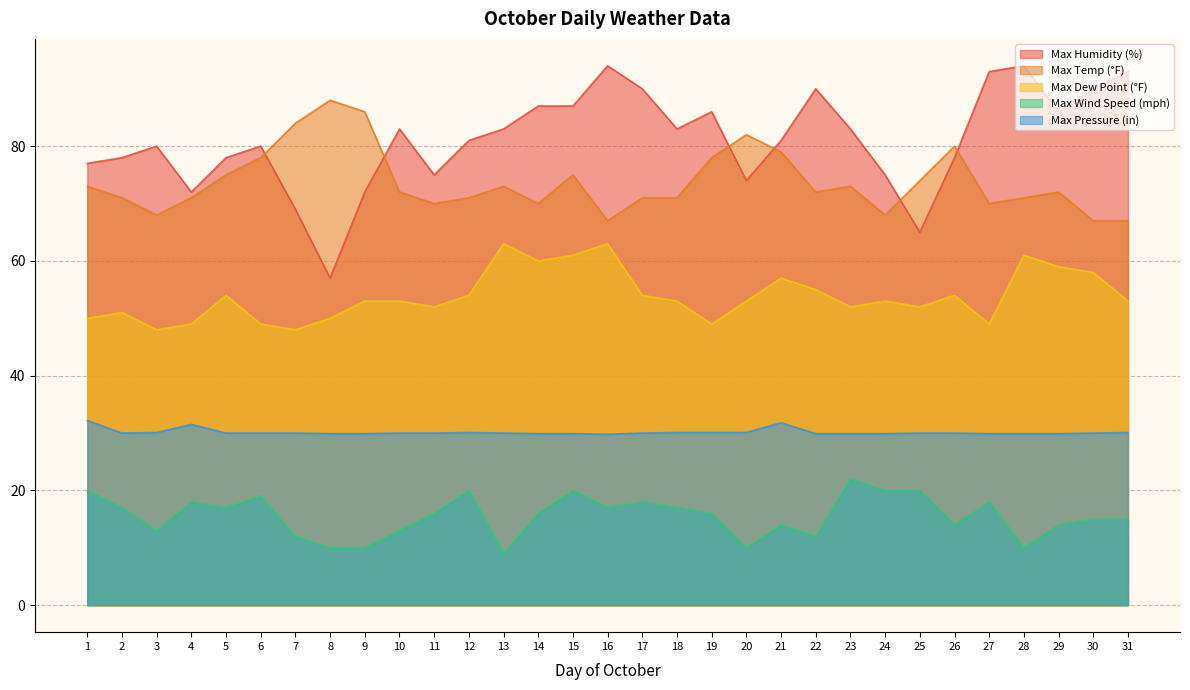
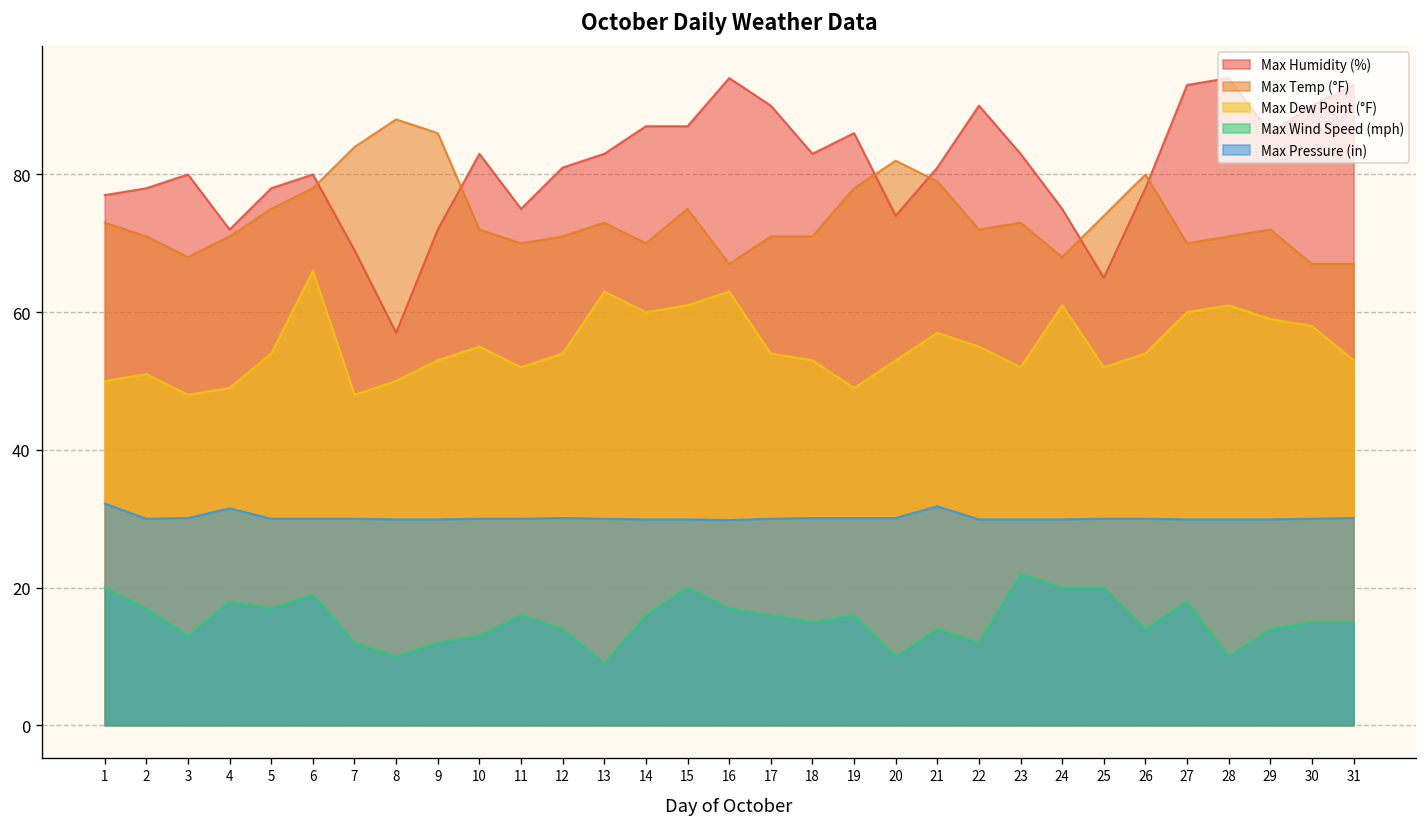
Max Dew Point (°F), 6: 49 -> 66
Max Wind Speed (mph), 9: 10 -> 12
Max Dew Point (°F), 10: 53 -> 55
Max Wind Speed (mph), 12: 20 -> 14
Max Wind Speed (mph), 17: 18 -> 16
Max Wind Speed (mph), 18: 17 -> 15
Max Dew Point (°F), 24: 53 -> 61
Max Dew Point (°F), 27: 49 -> 60
